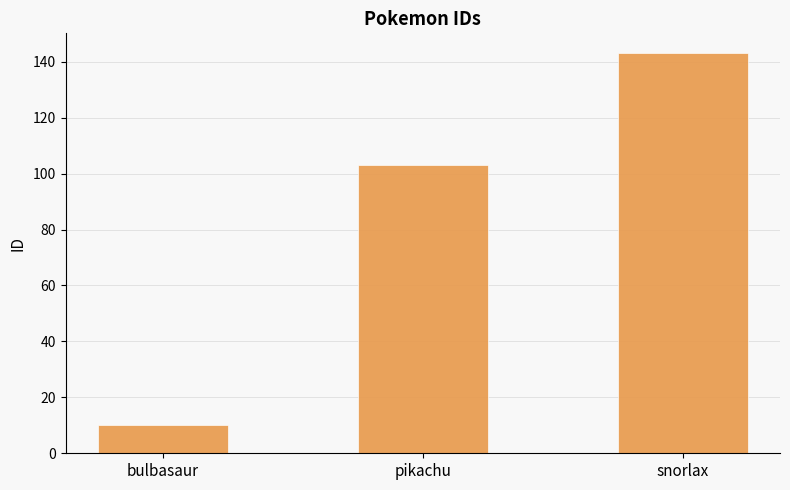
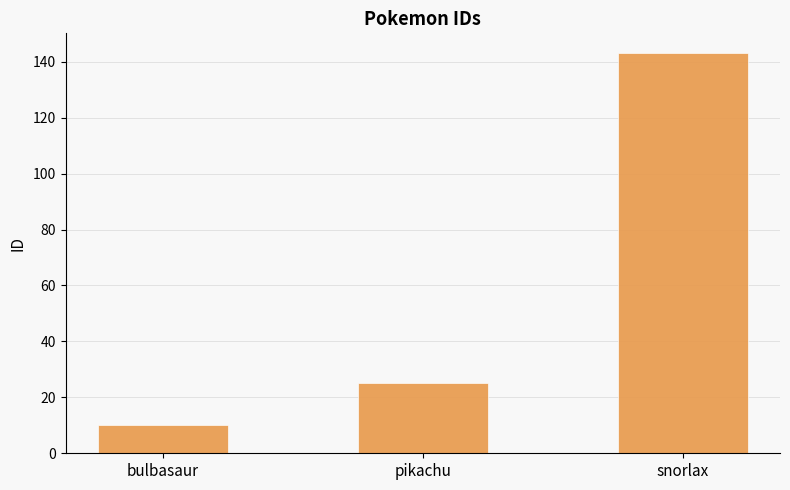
pikachu: 103 -> 25
